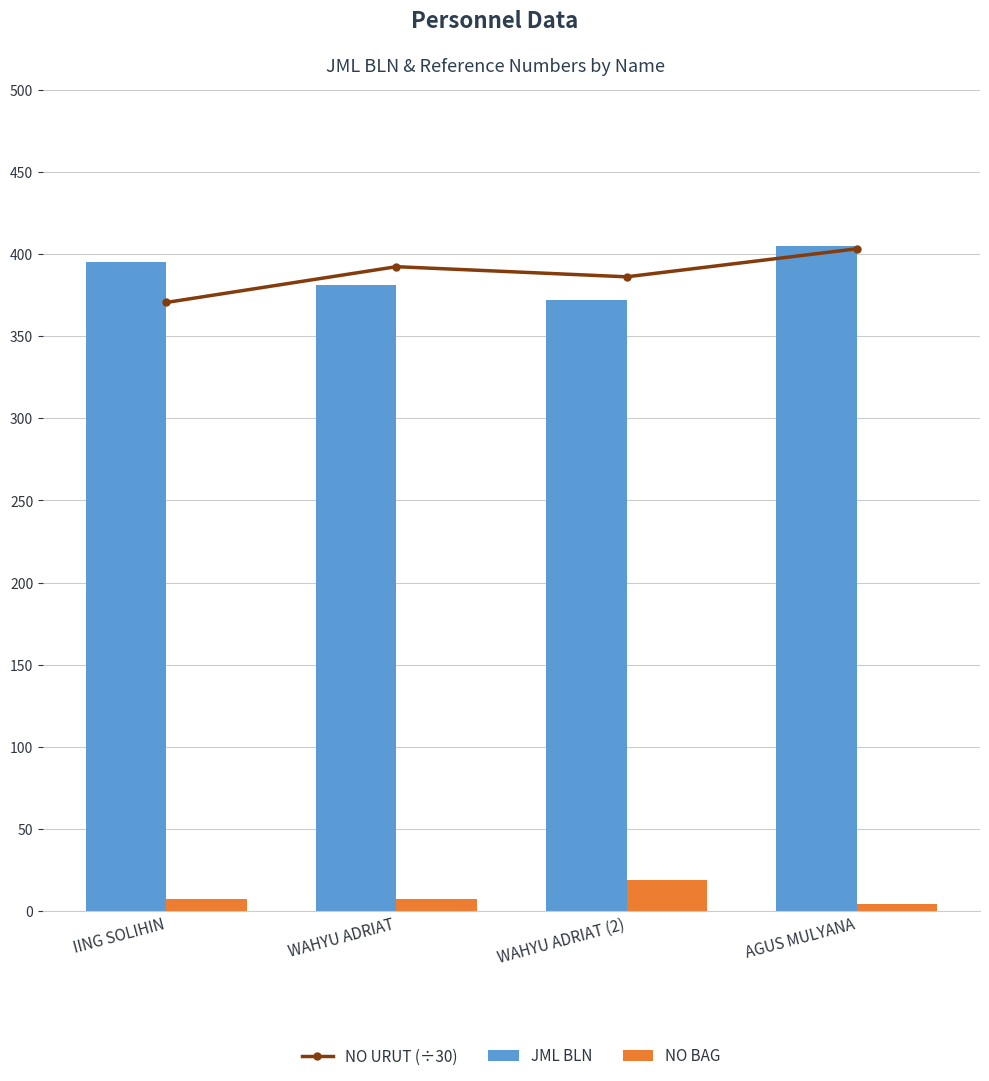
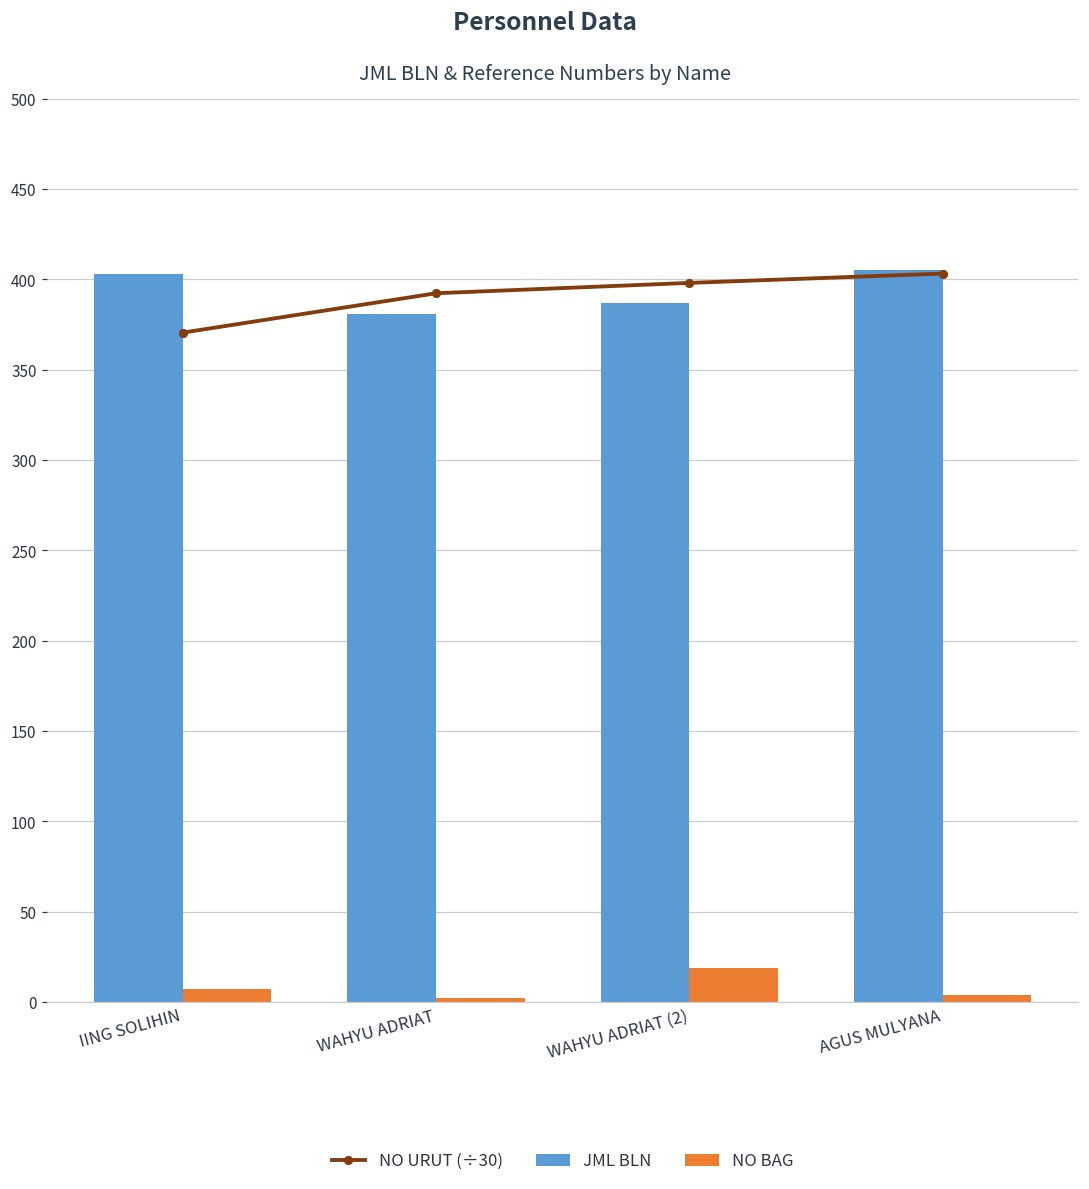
JML BLN, IING SOLIHIN: 395 -> 403
NO BAG, WAHYU ADRIAT: 7 -> 2
JML BLN, WAHYU ADRIAT (2): 372 -> 387
NO URUT (÷30), WAHYU ADRIAT (2): 386 -> 398
